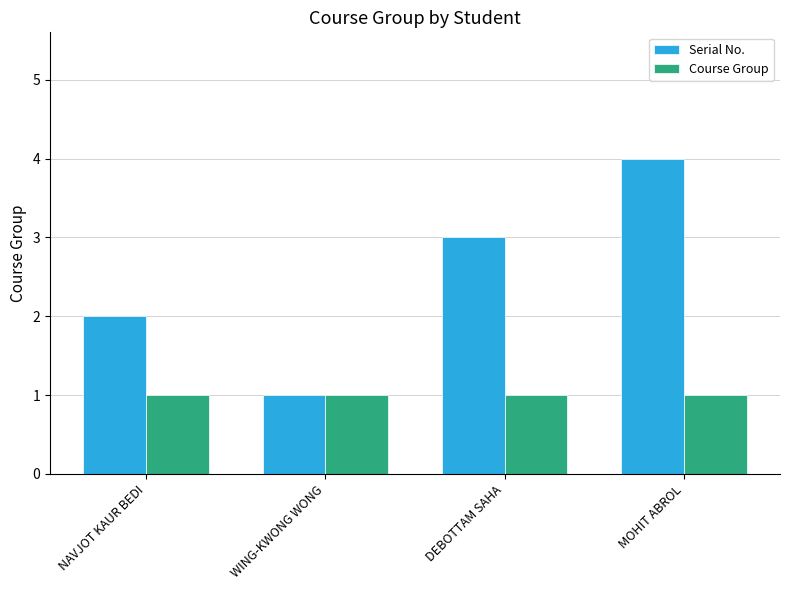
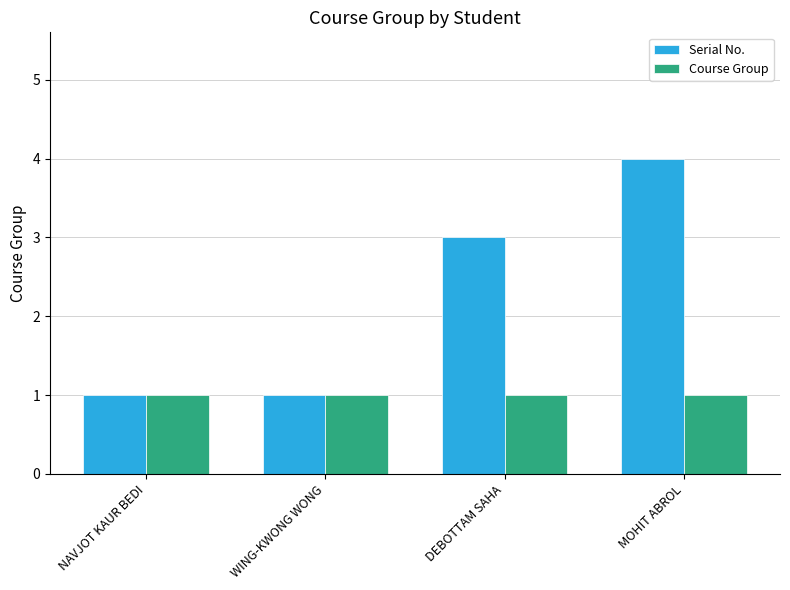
Serial No., NAVJOT KAUR BEDI: 2 -> 1
